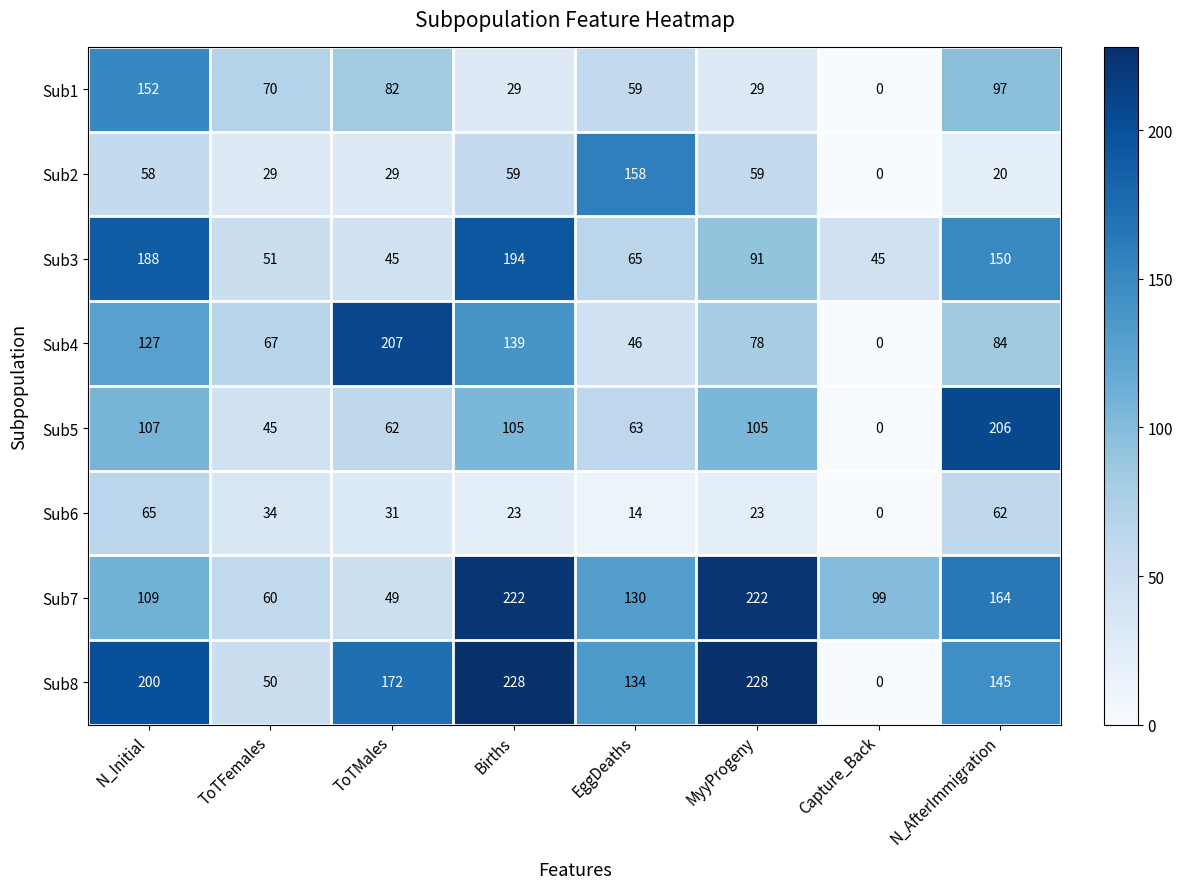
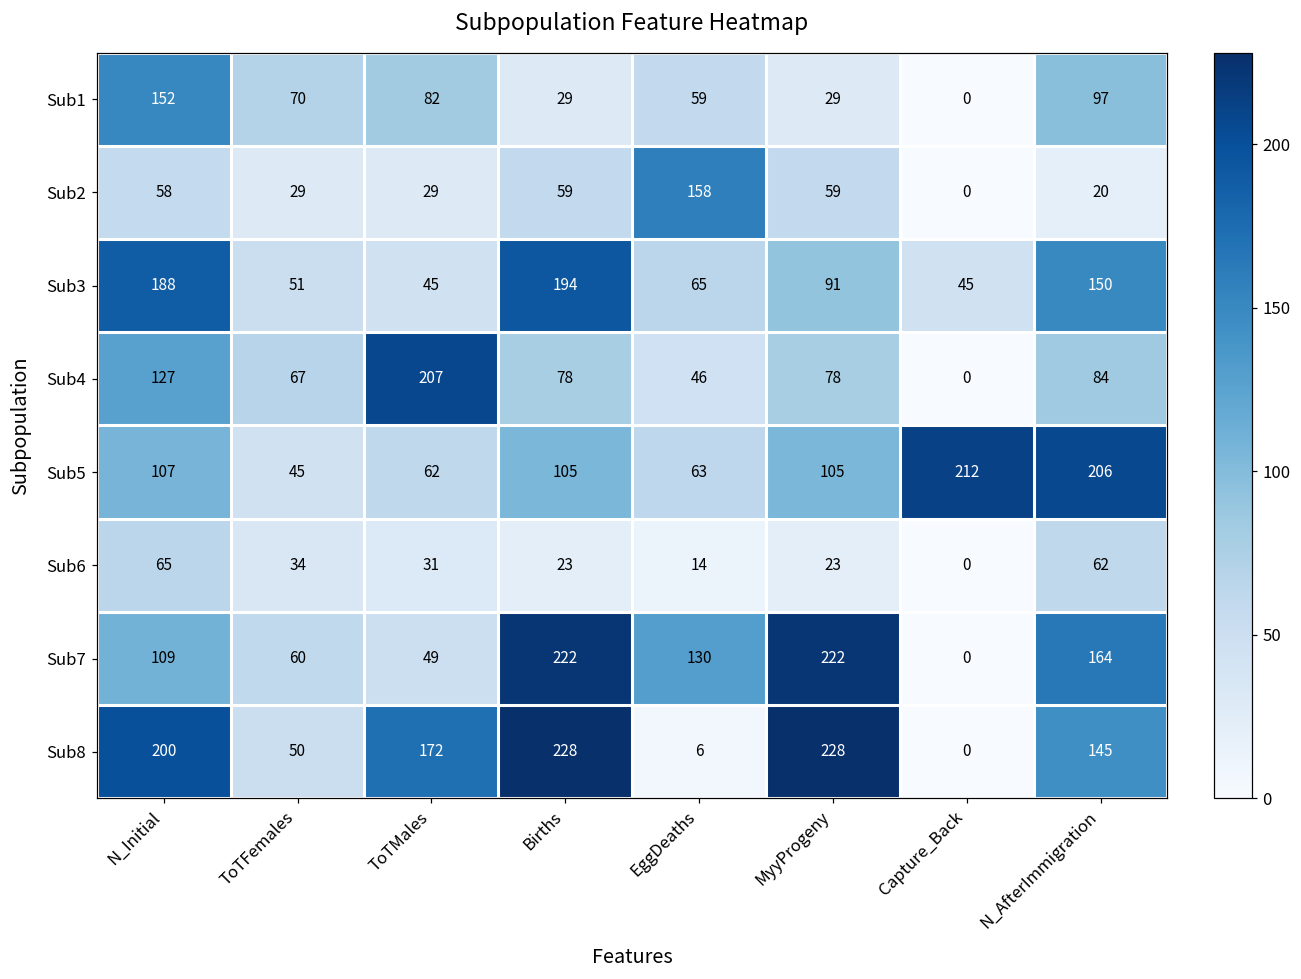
Sub4, Births: 139 -> 78
Sub5, Capture_Back: 0 -> 212
Sub7, Capture_Back: 99 -> 0
Sub8, EggDeaths: 134 -> 6
